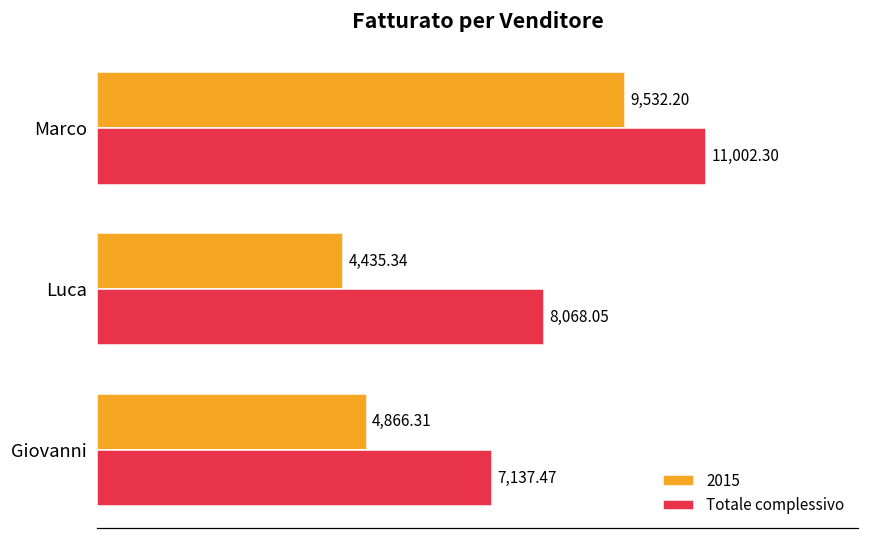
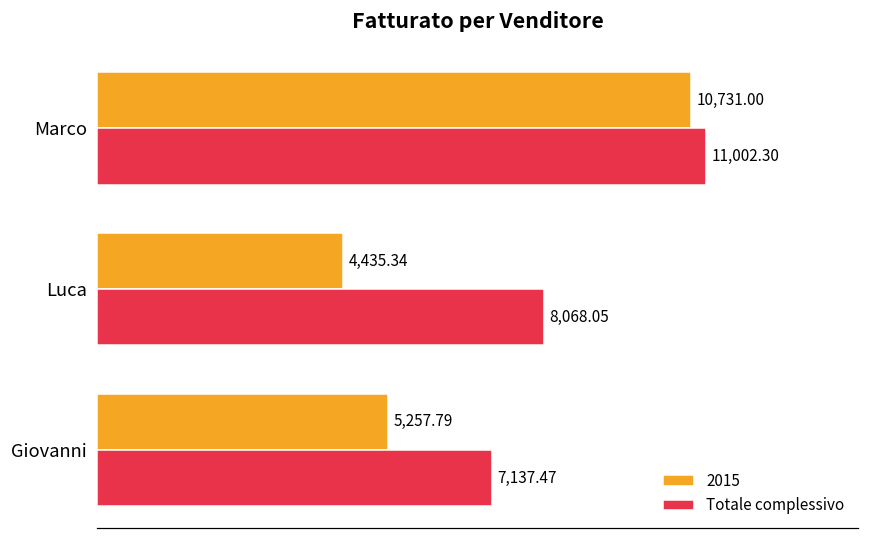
2015, Marco: 9,532.20 -> 10,731.00
2015, Giovanni: 4,866.31 -> 5,257.79
